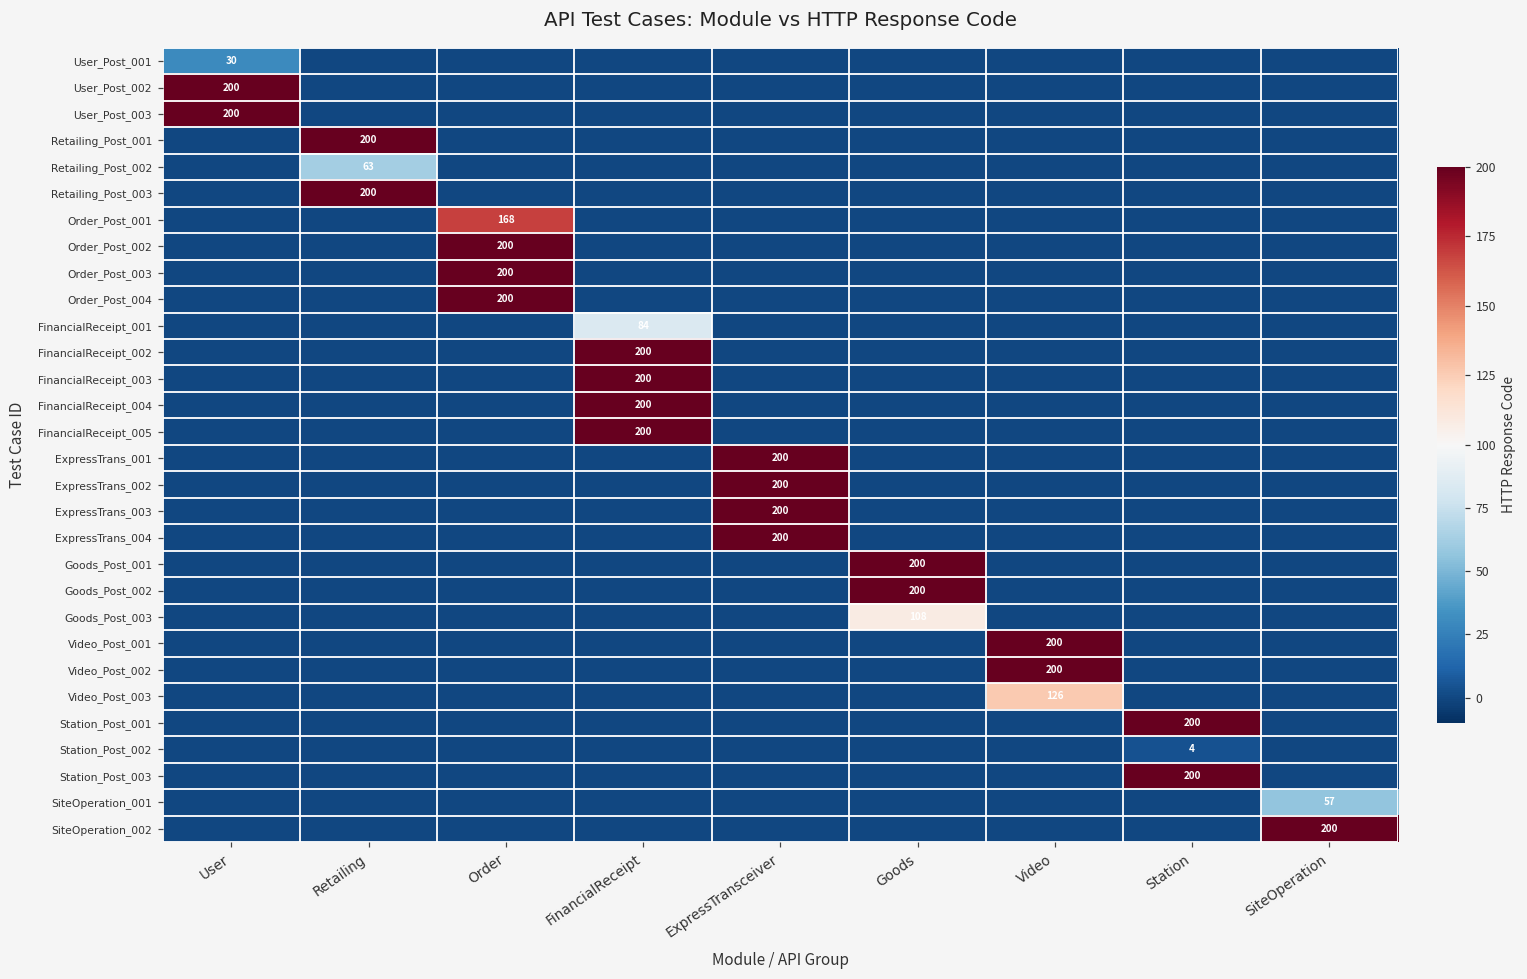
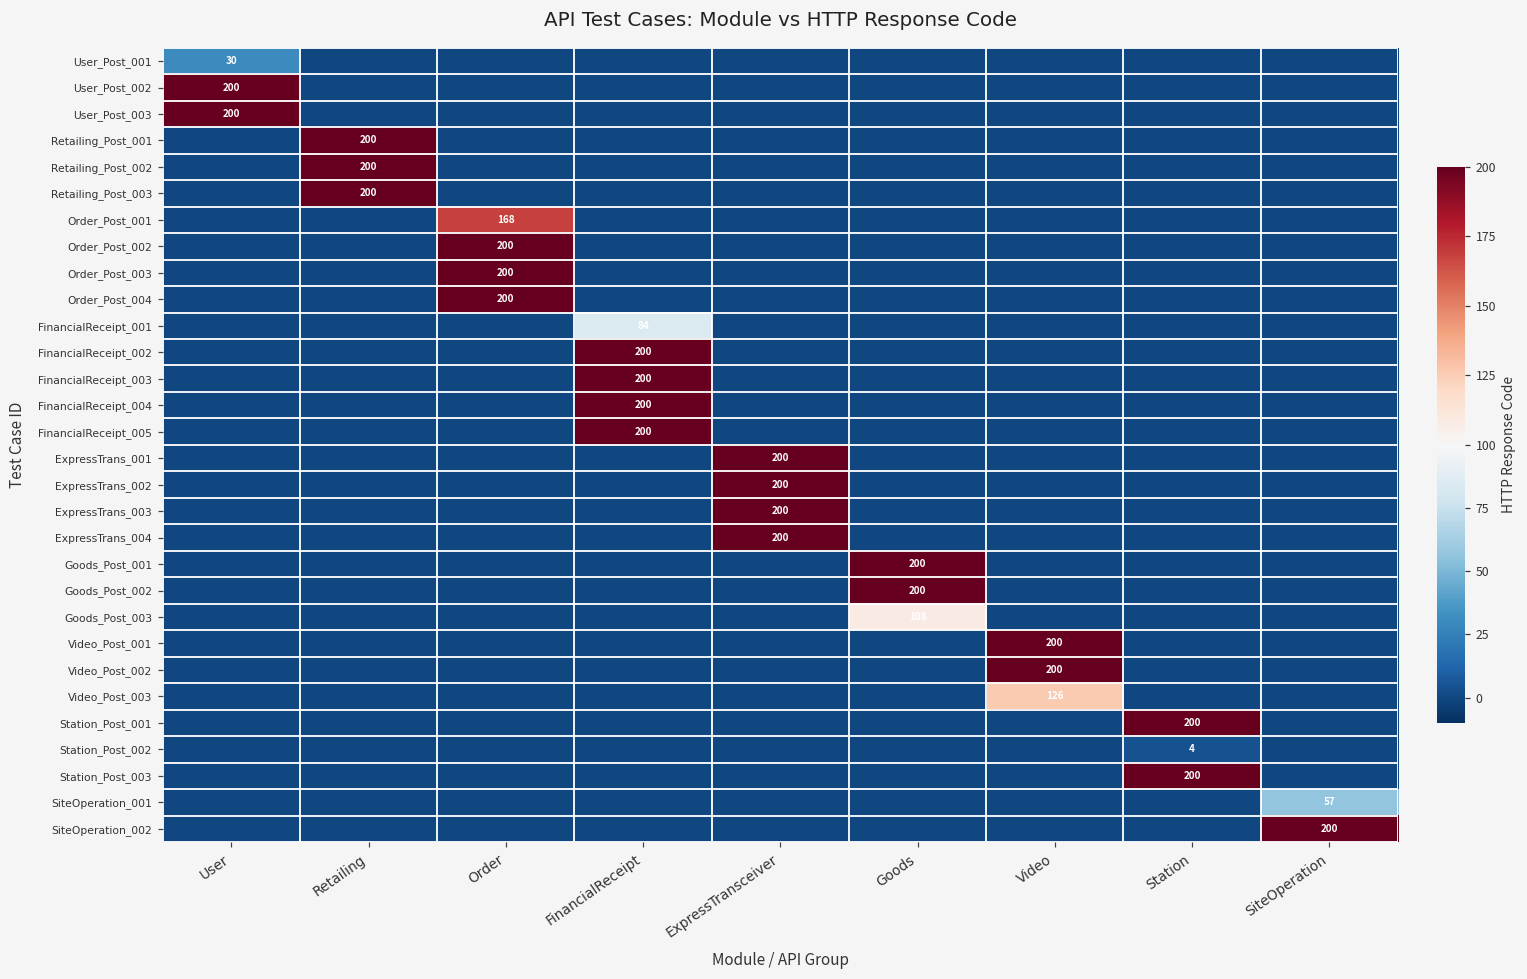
Retailing_Post_002, Retailing: 63 -> 200
